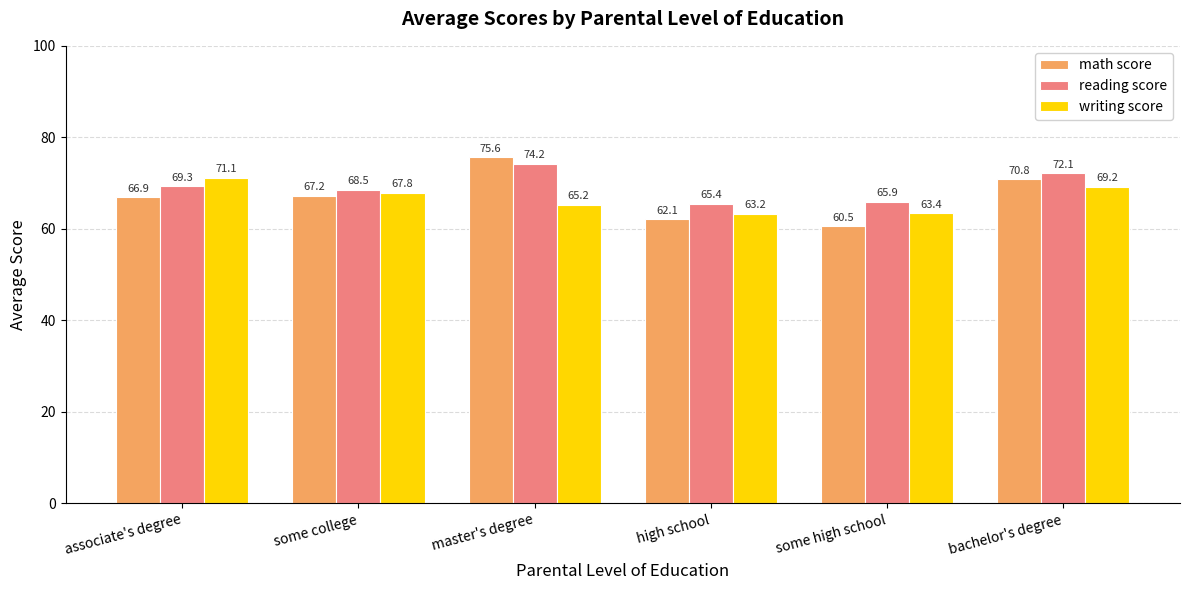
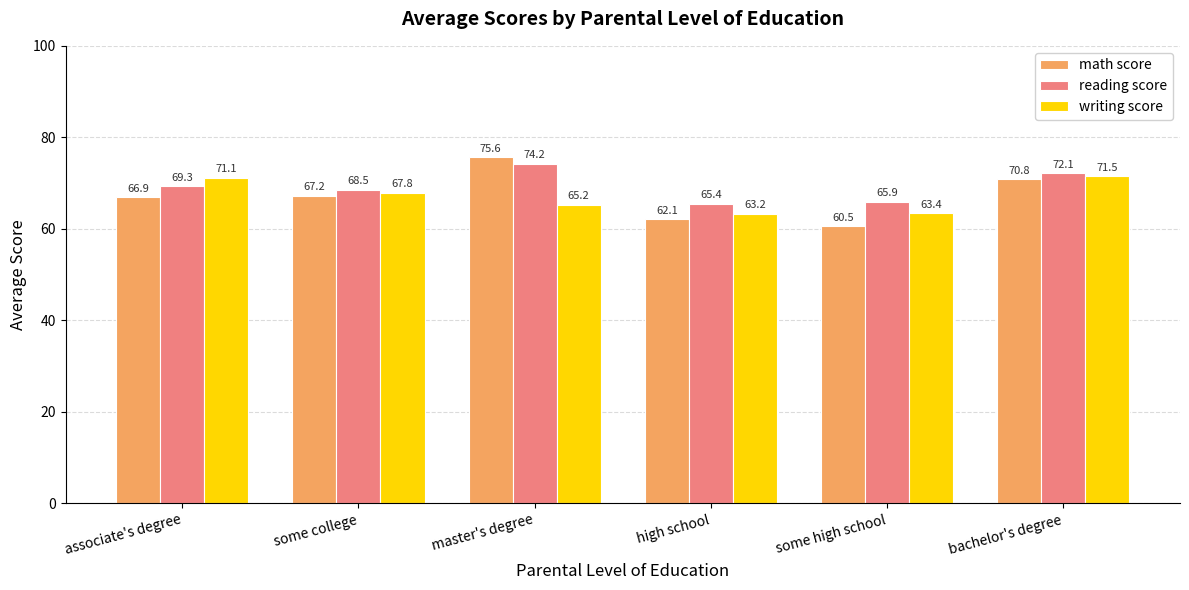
writing score, bachelor's degree: 69.2 -> 71.5
